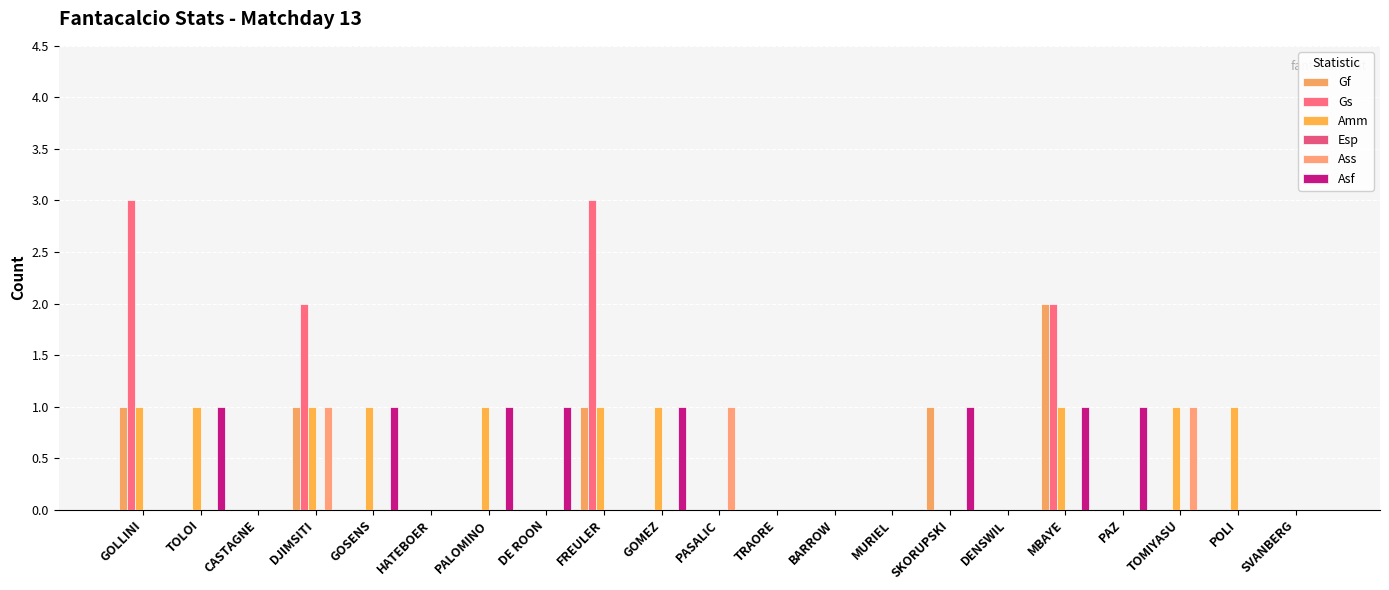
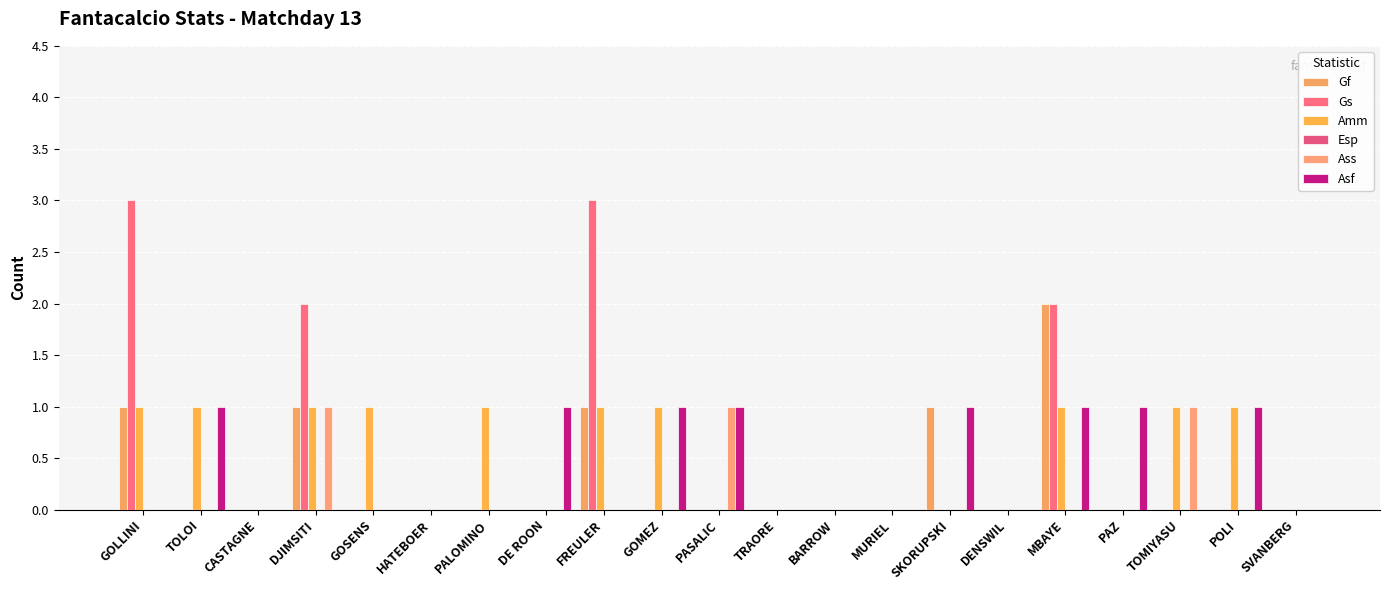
Asf, GOSENS: 1 -> 0
Asf, PALOMINO: 1 -> 0
Asf, PASALIC: 0 -> 1
Asf, POLI: 0 -> 1
